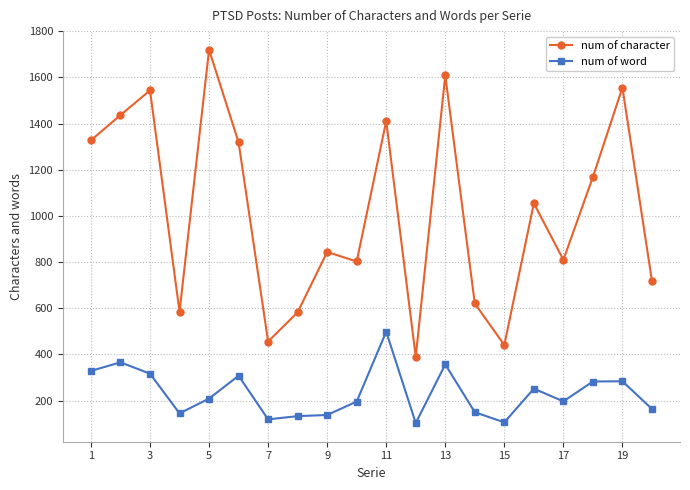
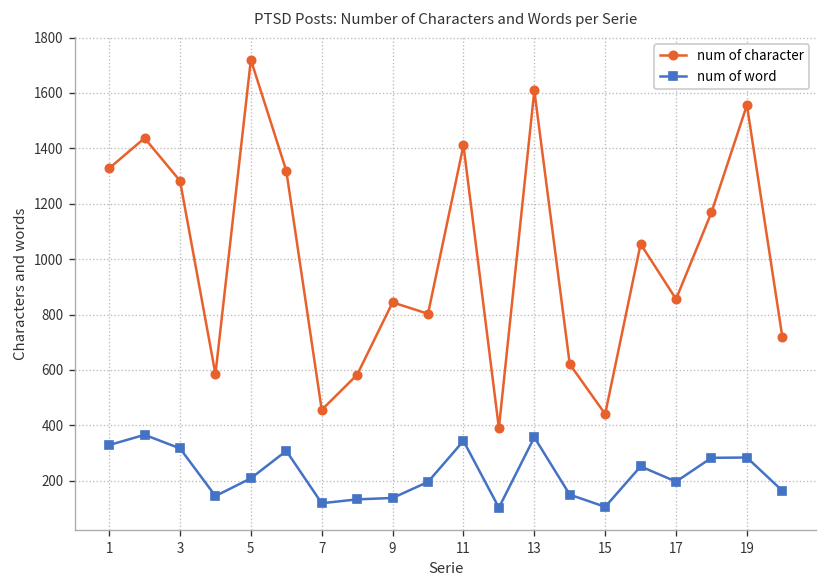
num of character, 3: 1540 -> 1280
num of word, 11: 500 -> 340
num of character, 17: 810 -> 860
